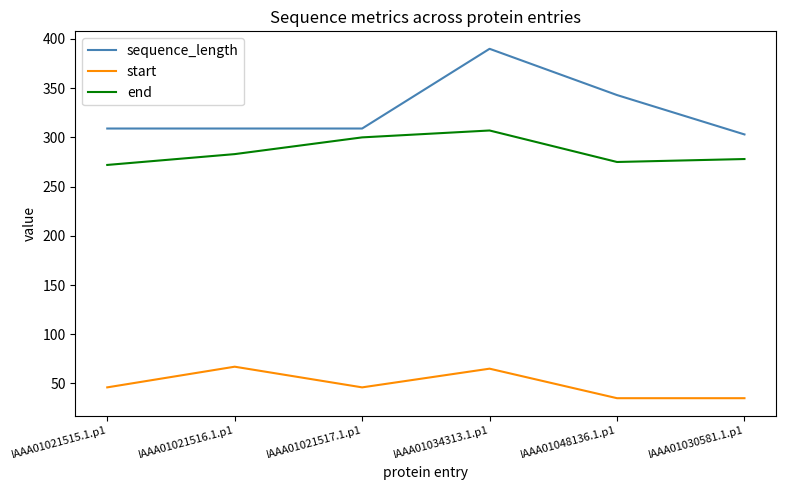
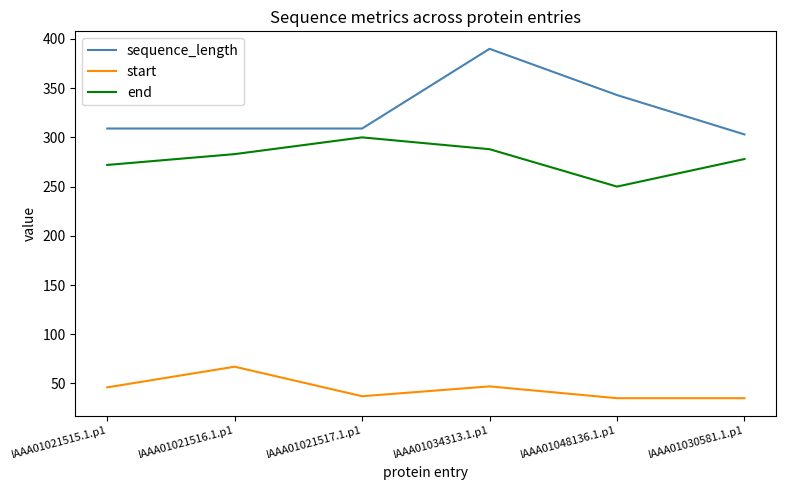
start, IAAA01021517.1.p1: 50 -> 40
start, IAAA01034313.1.p1: 70 -> 50
end, IAAA01034313.1.p1: 310 -> 290
end, IAAA01048136.1.p1: 280 -> 250
